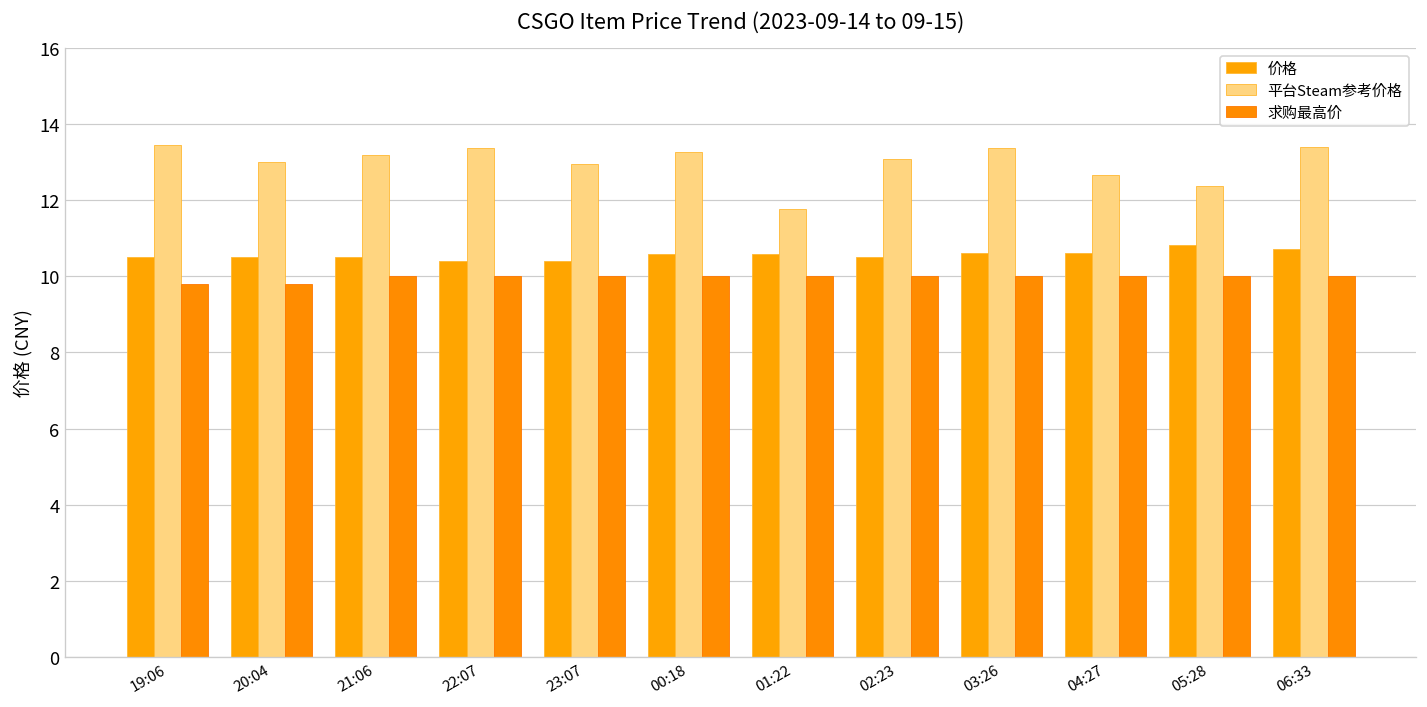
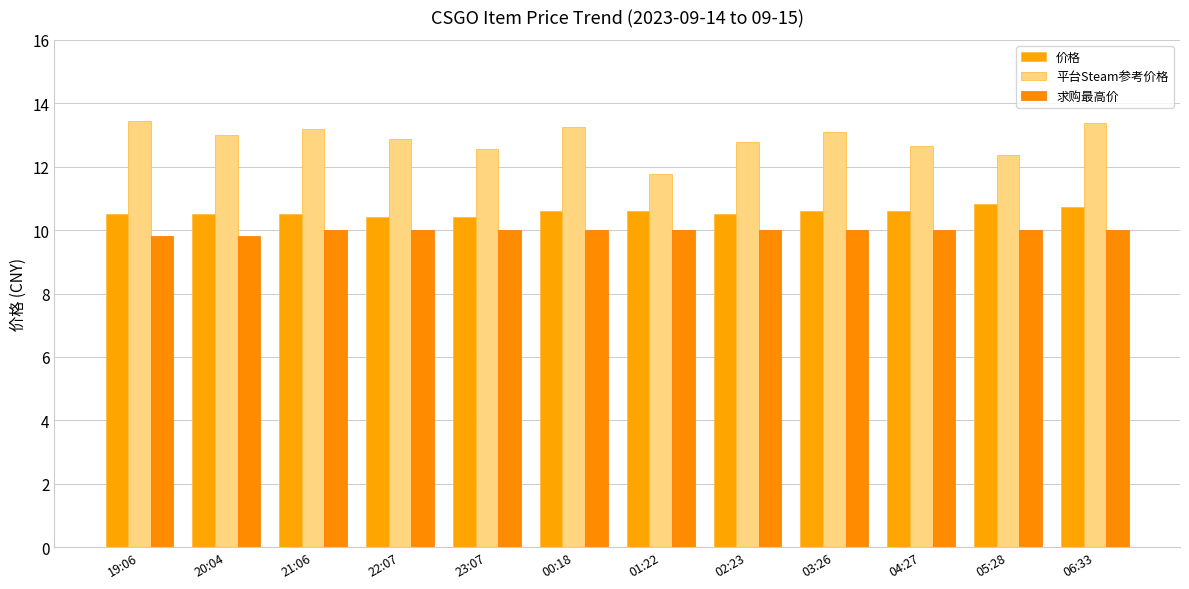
平台Steam参考价格, 22:07: 13.4 -> 12.9
平台Steam参考价格, 23:07: 12.9 -> 12.6
平台Steam参考价格, 02:23: 13.1 -> 12.8
平台Steam参考价格, 03:26: 13.4 -> 13.1
